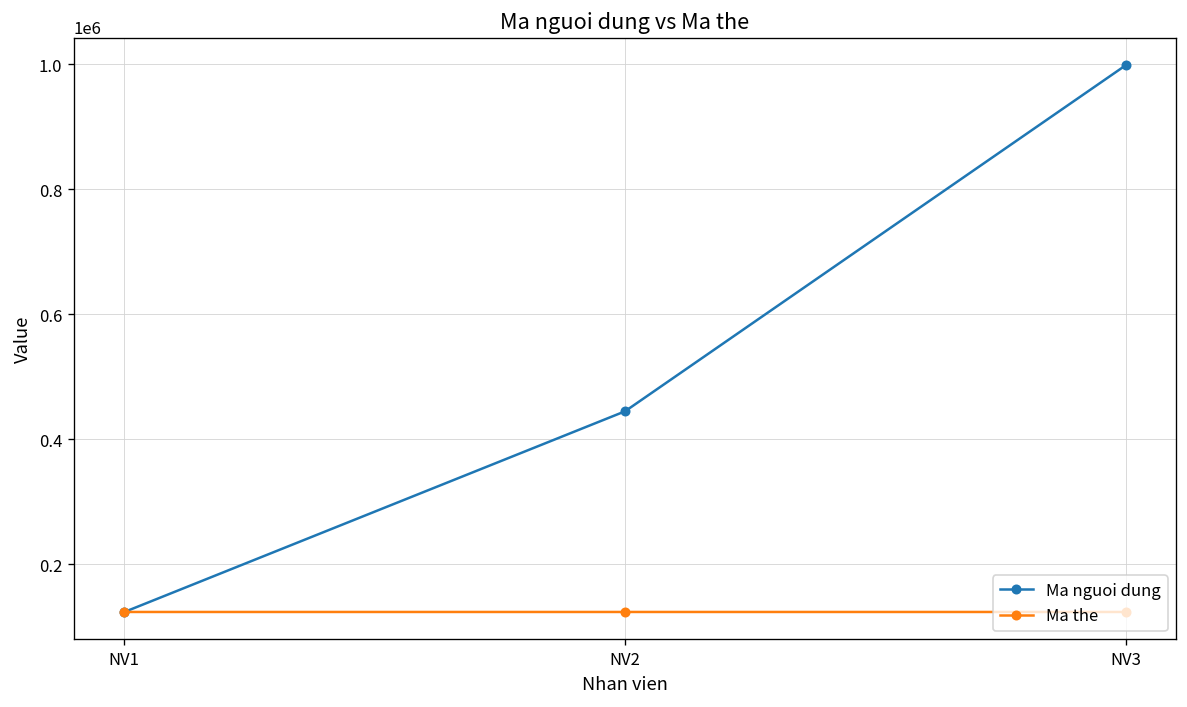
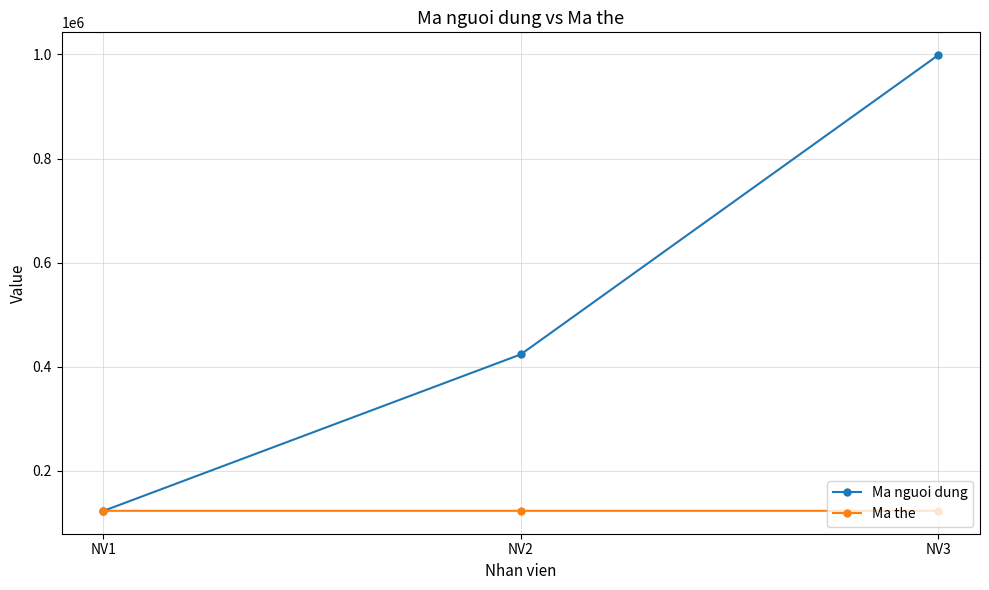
Ma nguoi dung, NV2: 440000 -> 420000
